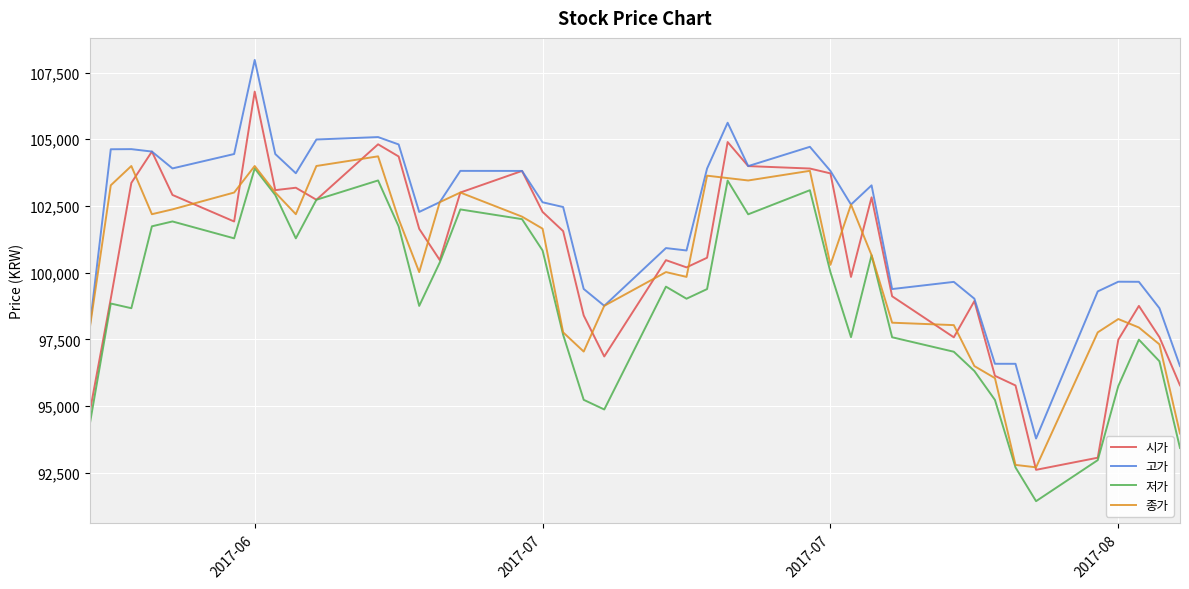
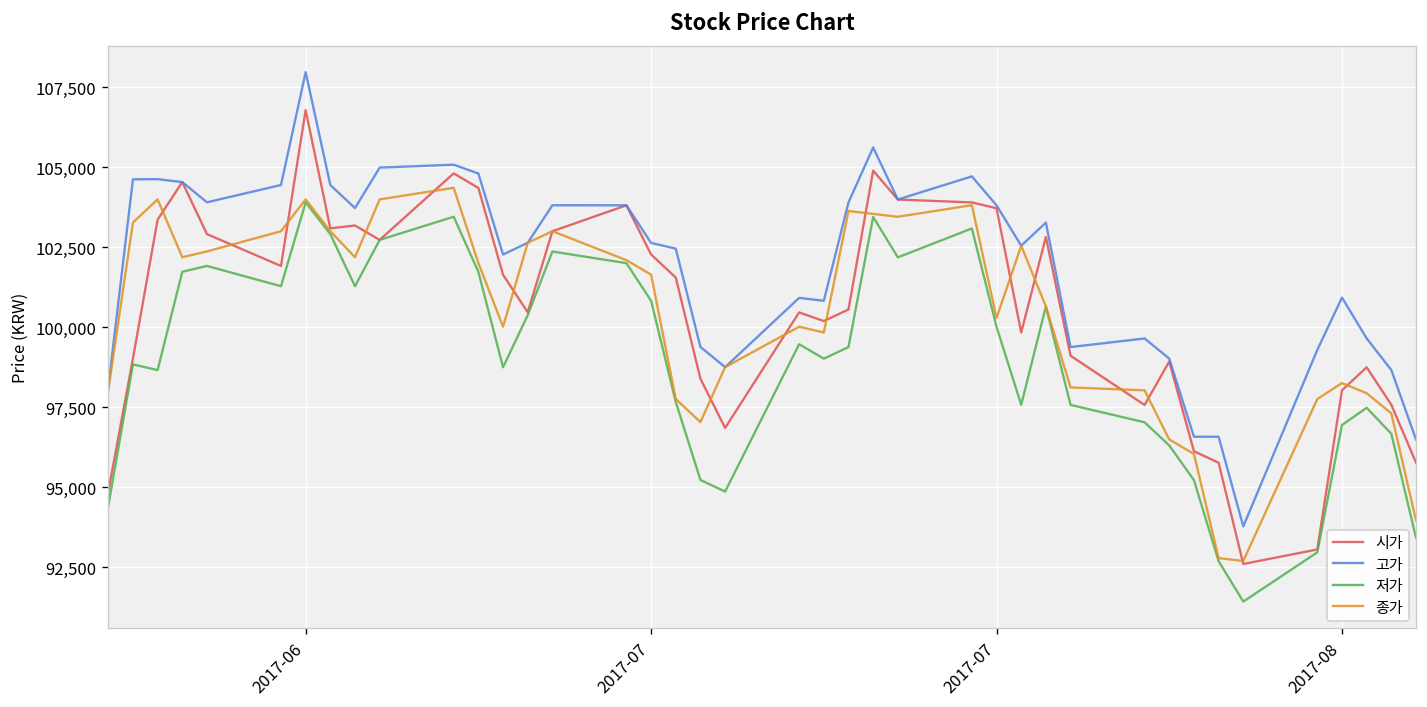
시가, 2017-08: 97,500 -> 98,000
고가, 2017-08: 99,700 -> 100,900
저가, 2017-08: 95,700 -> 96,900
